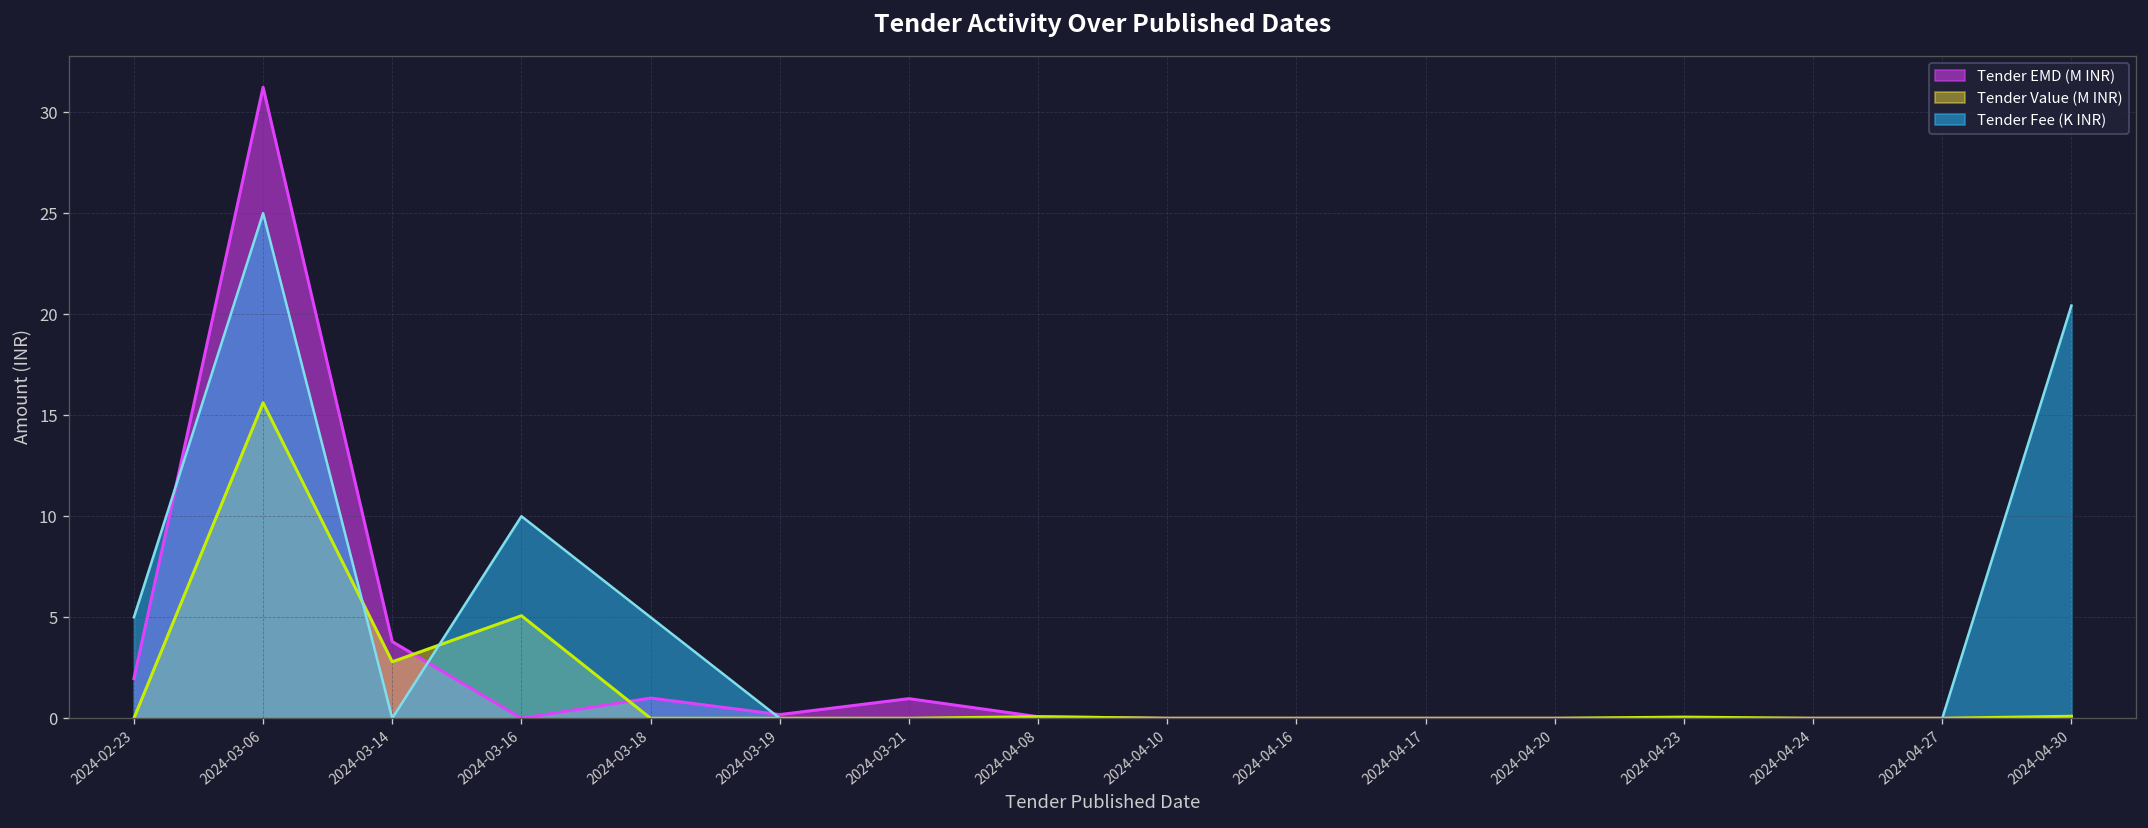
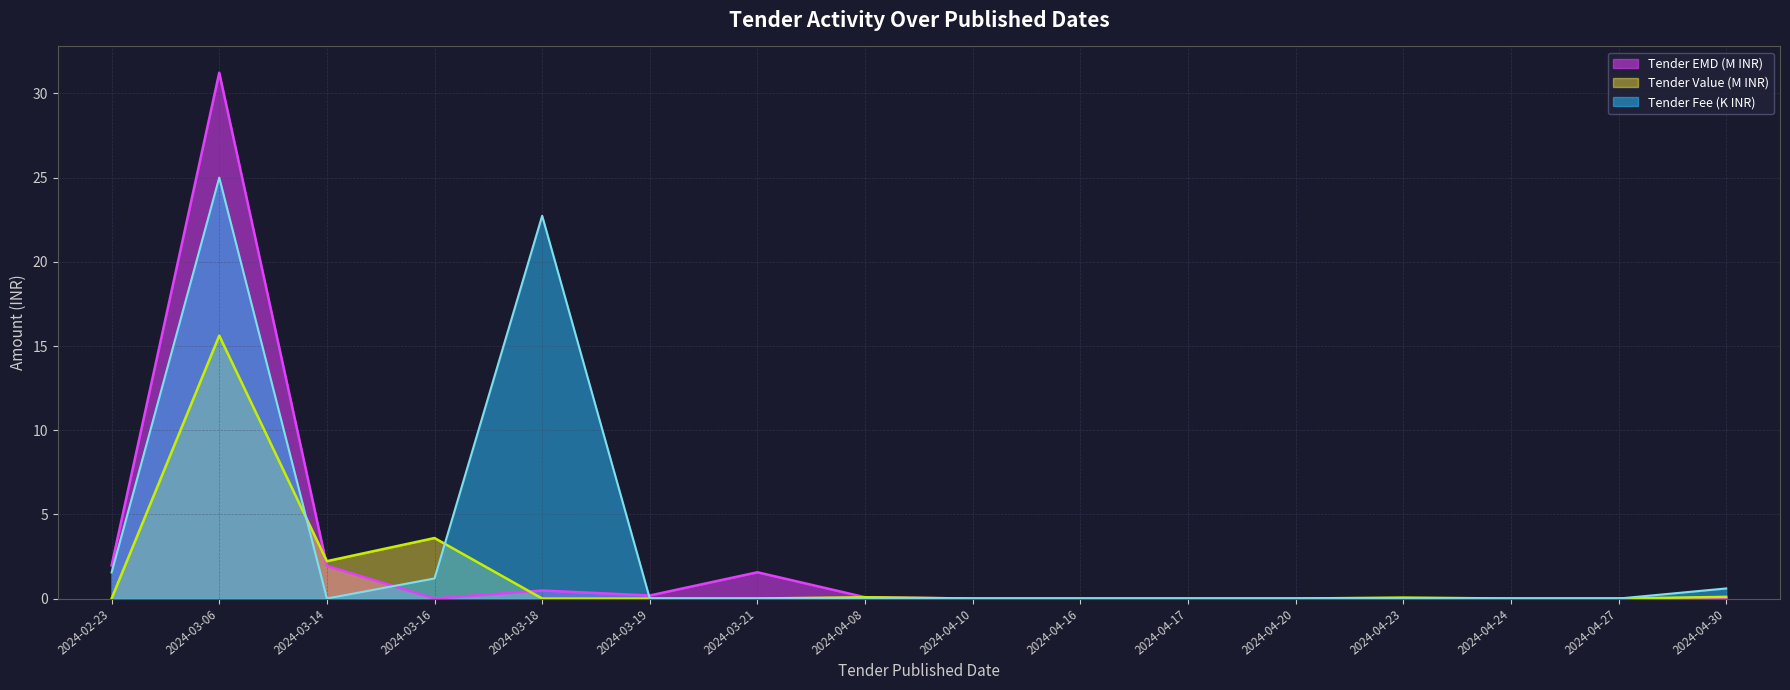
Tender Fee (K INR), 2024-02-23: 5.0 -> 1.6
Tender EMD (M INR), 2024-03-14: 3.8 -> 1.9
Tender Value (M INR), 2024-03-14: 2.8 -> 2.2
Tender Value (M INR), 2024-03-16: 5.1 -> 3.6
Tender Fee (K INR), 2024-03-16: 10.0 -> 1.2
Tender EMD (M INR), 2024-03-18: 1.0 -> 0.5
Tender Fee (K INR), 2024-03-18: 5.0 -> 22.7
Tender EMD (M INR), 2024-03-21: 1.0 -> 1.6
Tender Fee (K INR), 2024-04-30: 20.4 -> 0.6
